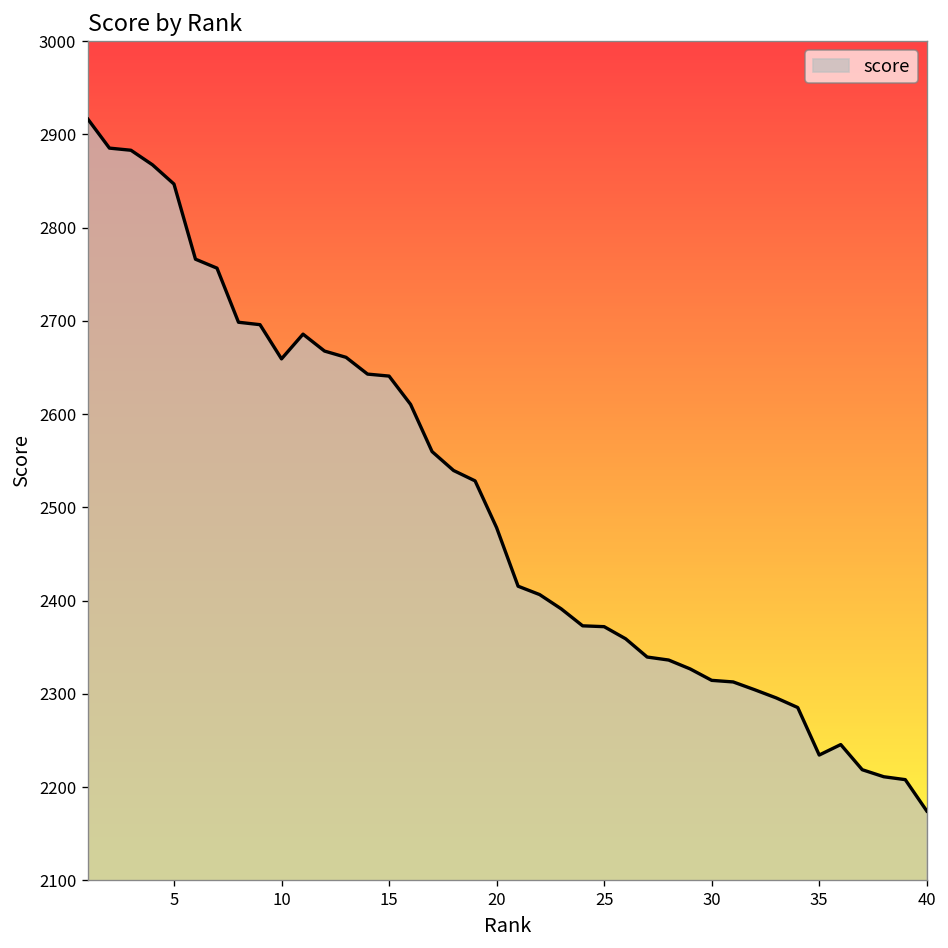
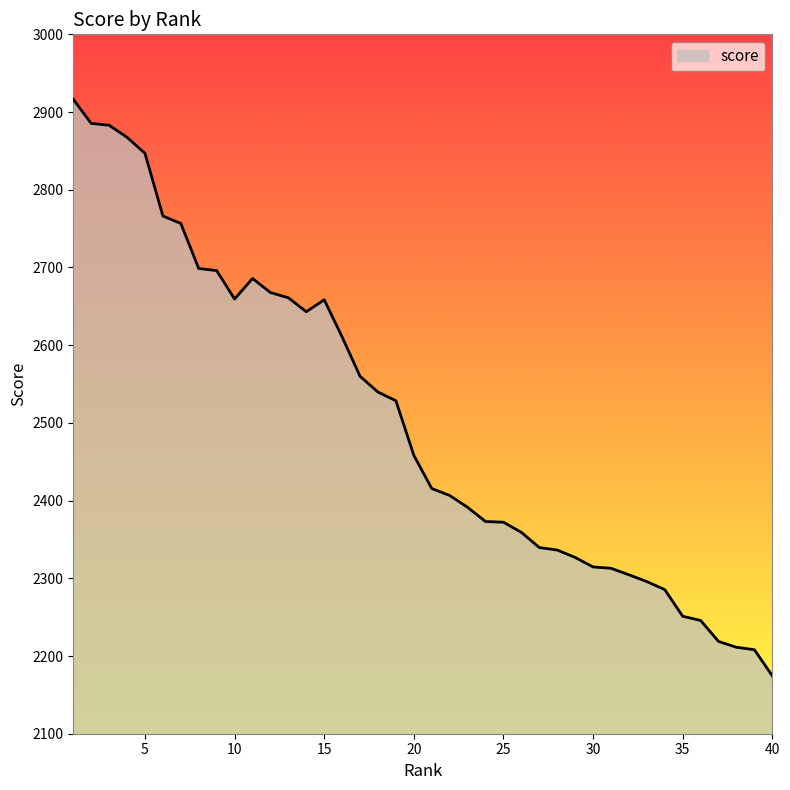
15: 2640 -> 2660
20: 2480 -> 2460
35: 2230 -> 2250
